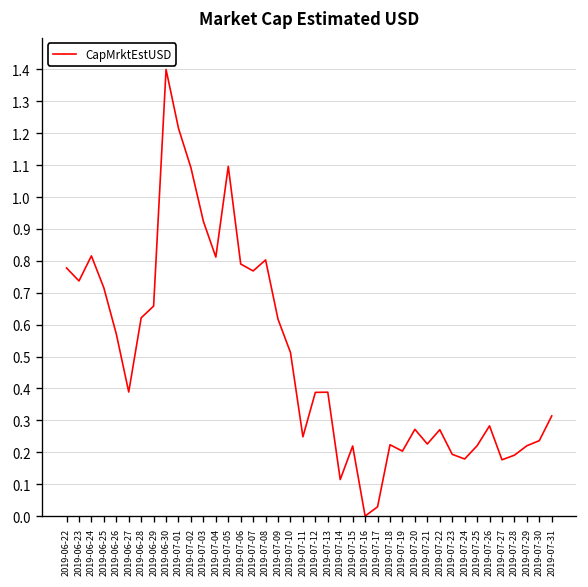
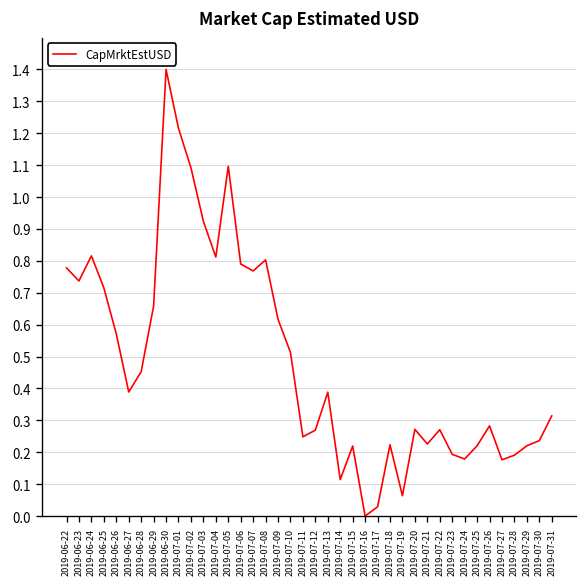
2019-06-28: 0.62 -> 0.45
2019-07-12: 0.39 -> 0.27
2019-07-19: 0.20 -> 0.06
